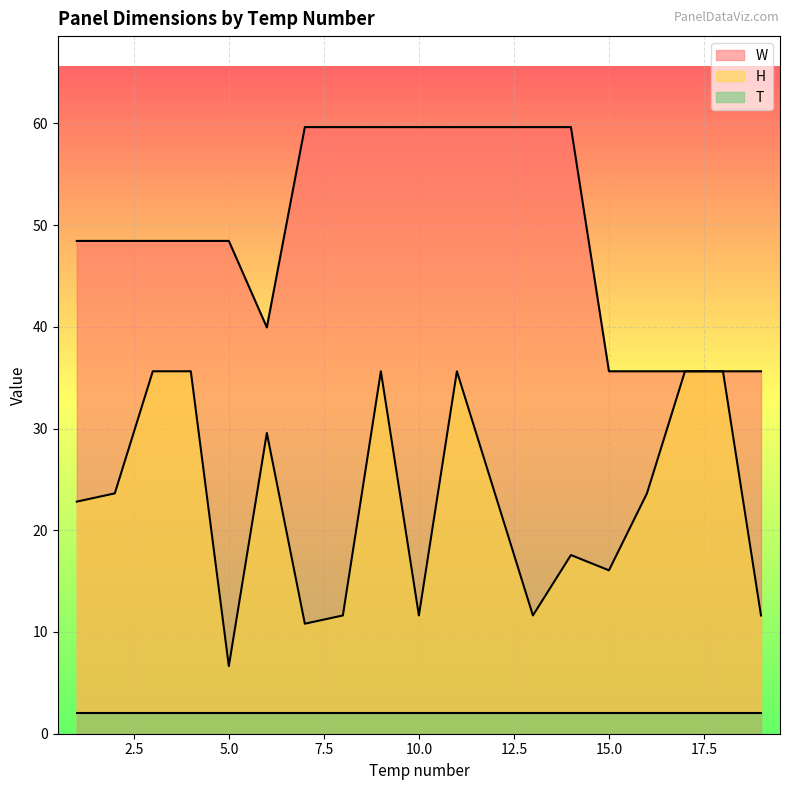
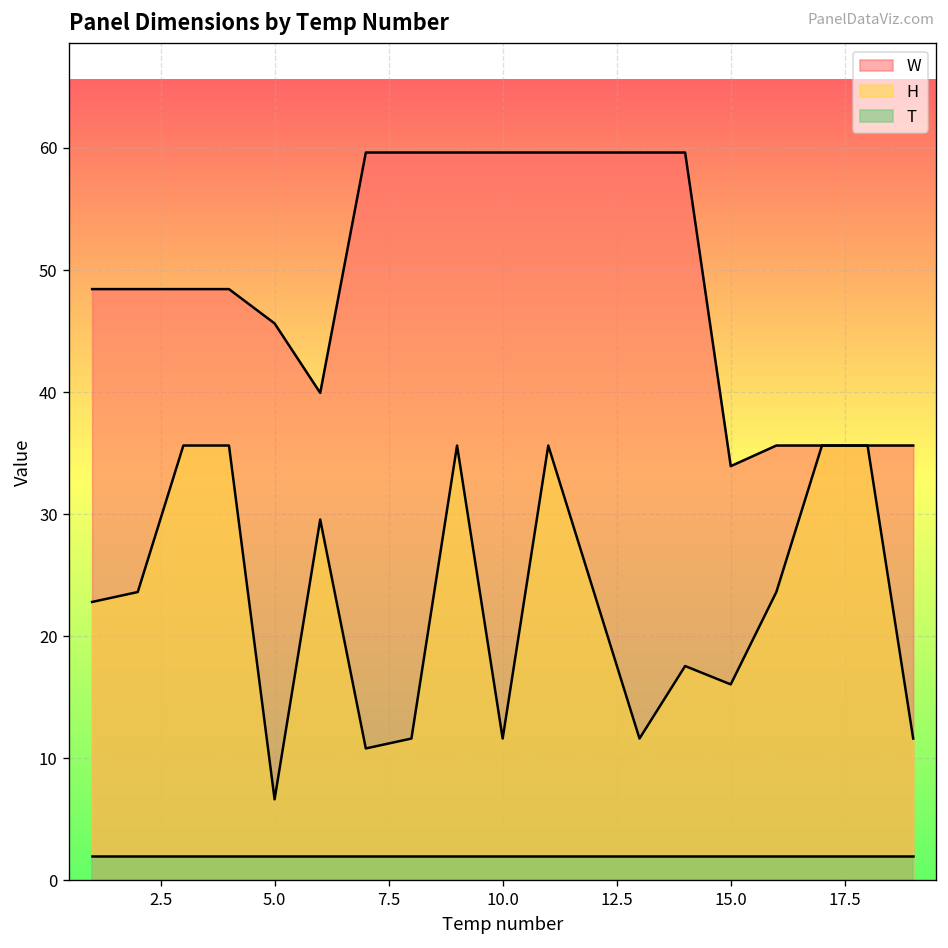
W, 5.0: 48.4 -> 45.6
W, 15.0: 35.6 -> 33.9
